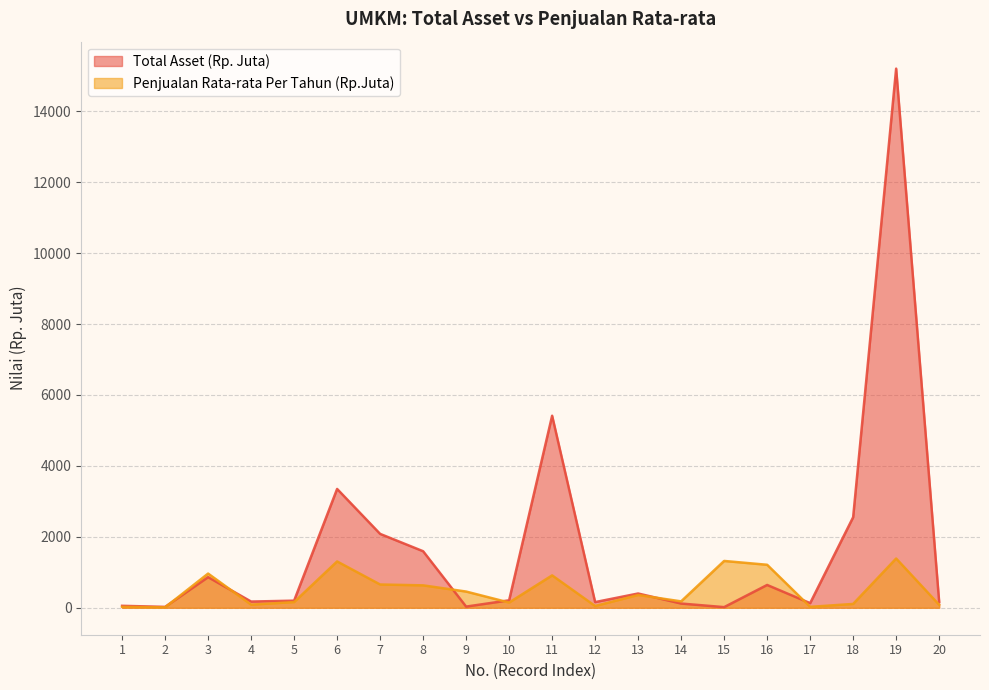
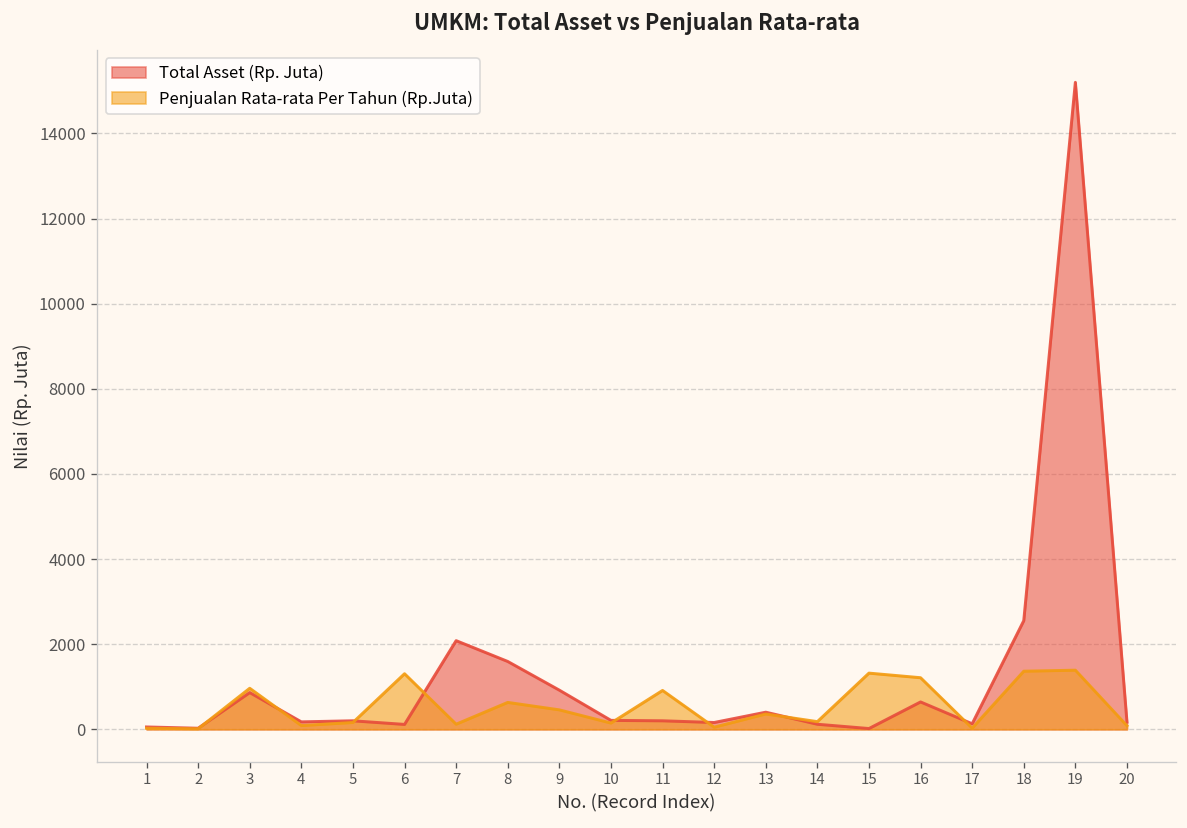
Total Asset (Rp. Juta), 6: 3400 -> 100
Penjualan Rata-rata Per Tahun (Rp.Juta), 7: 700 -> 100
Total Asset (Rp. Juta), 9: 0 -> 900
Total Asset (Rp. Juta), 11: 5400 -> 200
Penjualan Rata-rata Per Tahun (Rp.Juta), 18: 100 -> 1400
